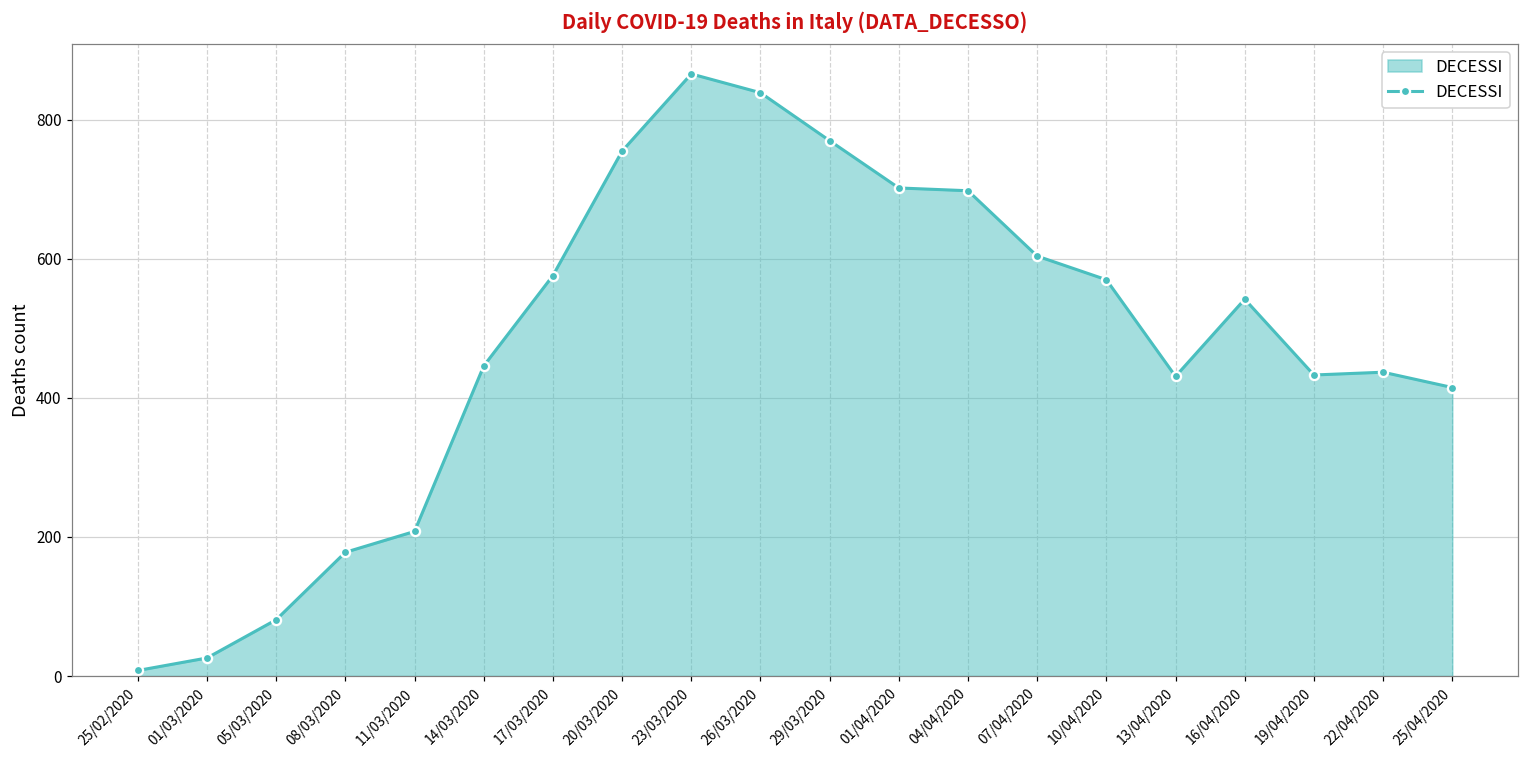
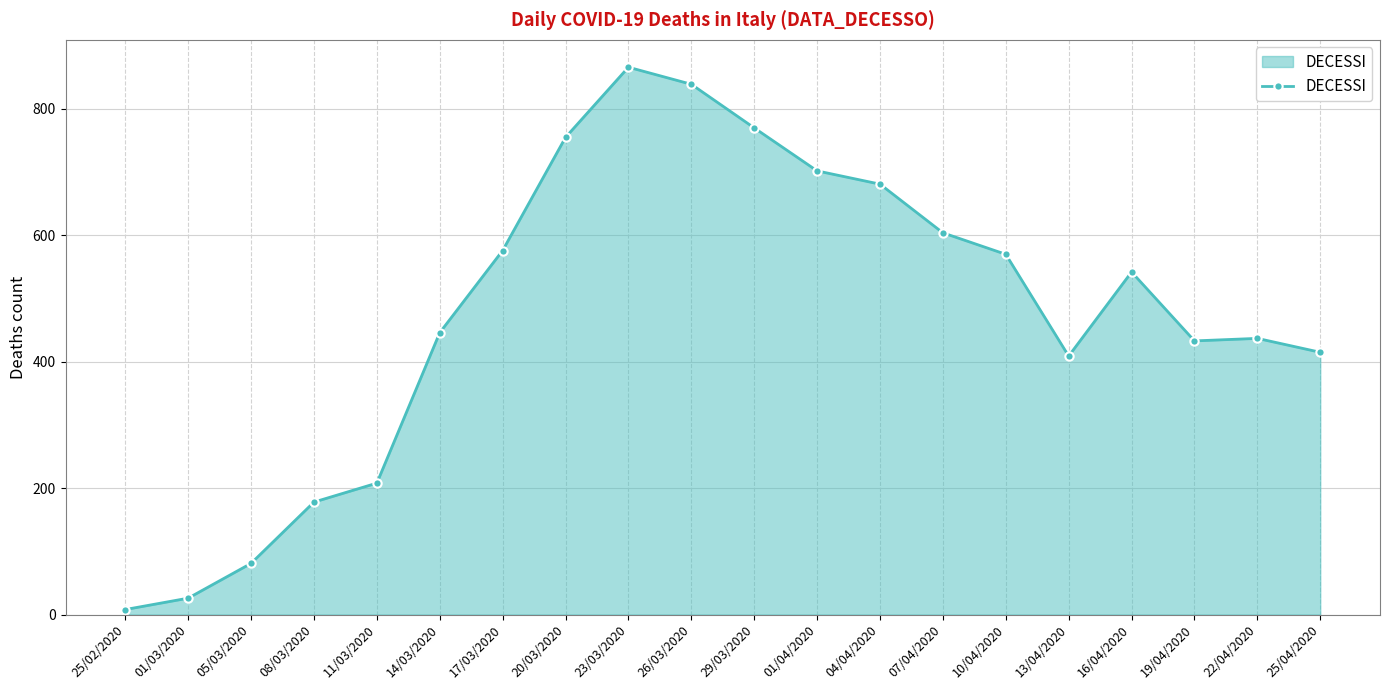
04/04/2020: 700 -> 680
13/04/2020: 430 -> 410
